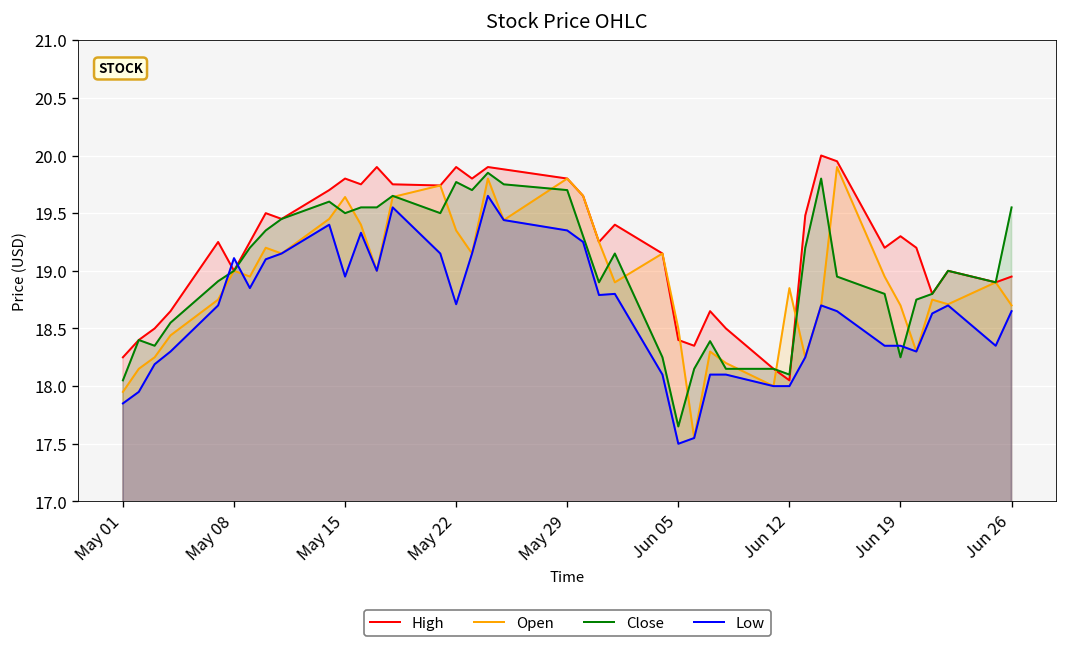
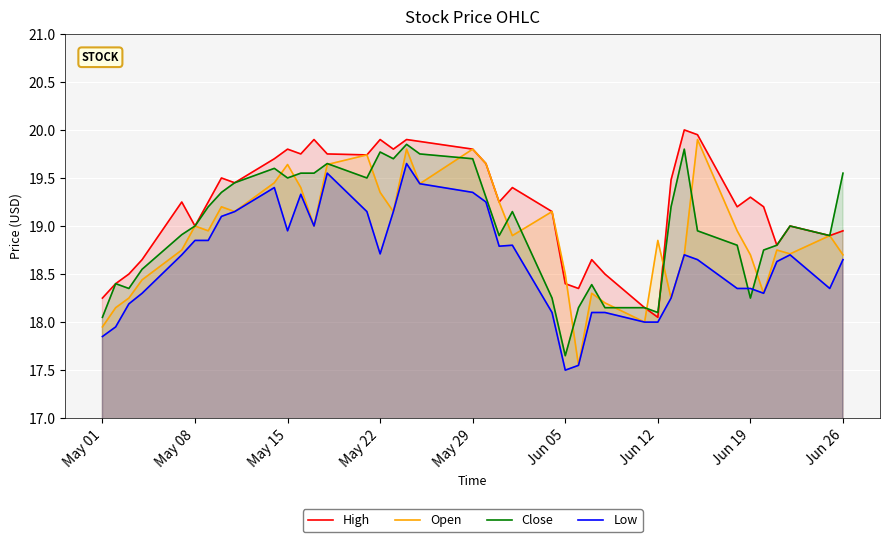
Low, May 08: 19.1 -> 18.9
